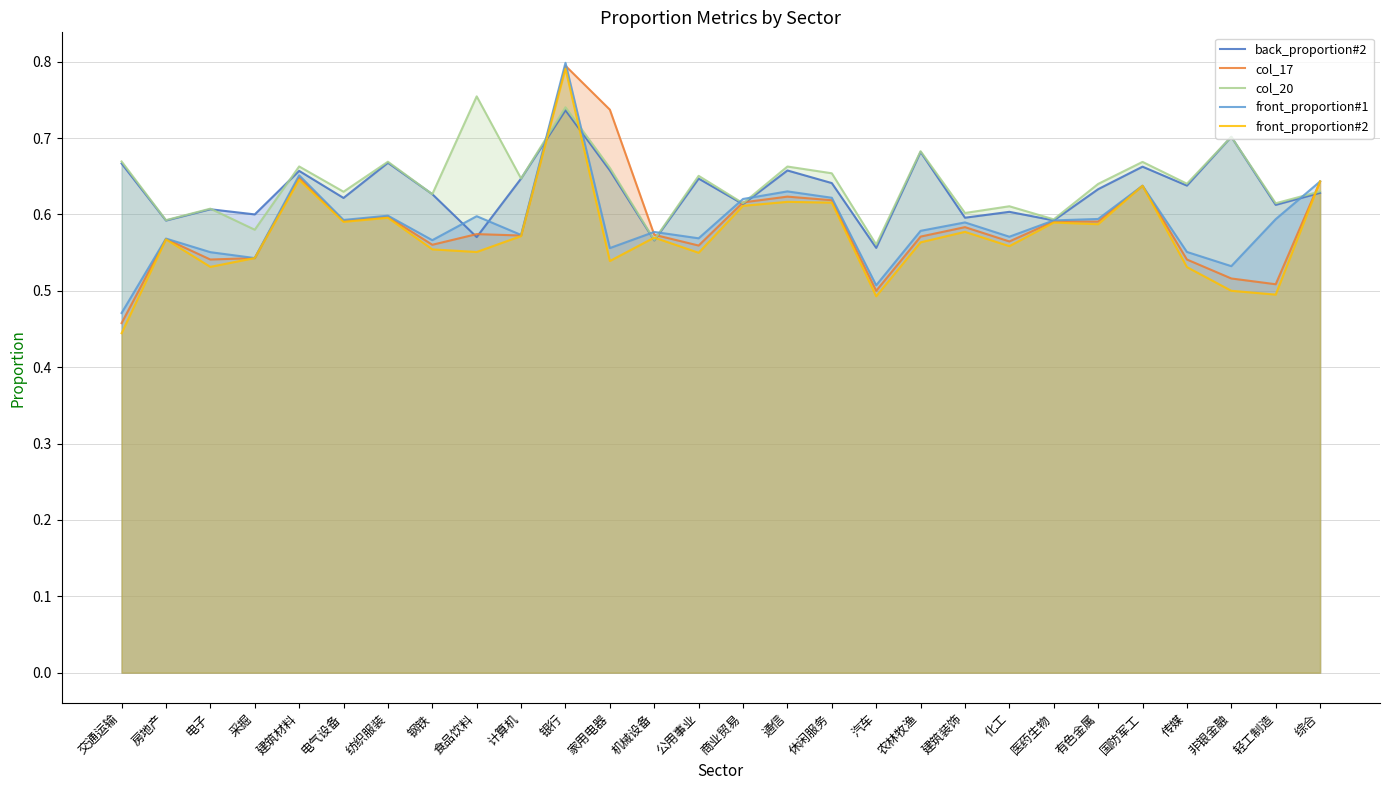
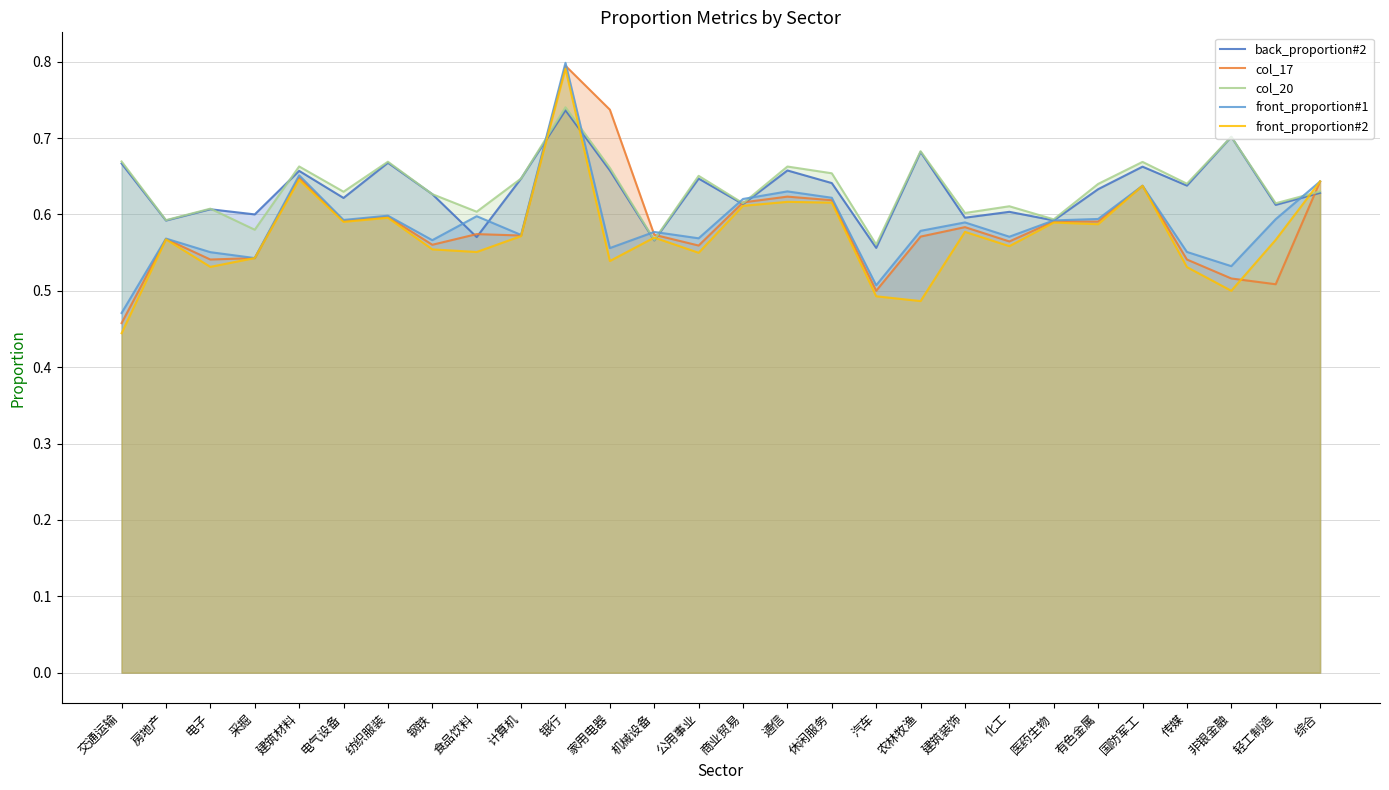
col_20, 食品饮料: 0.75 -> 0.60
front_proportion#2, 农林牧渔: 0.56 -> 0.49
front_proportion#2, 轻工制造: 0.50 -> 0.57
